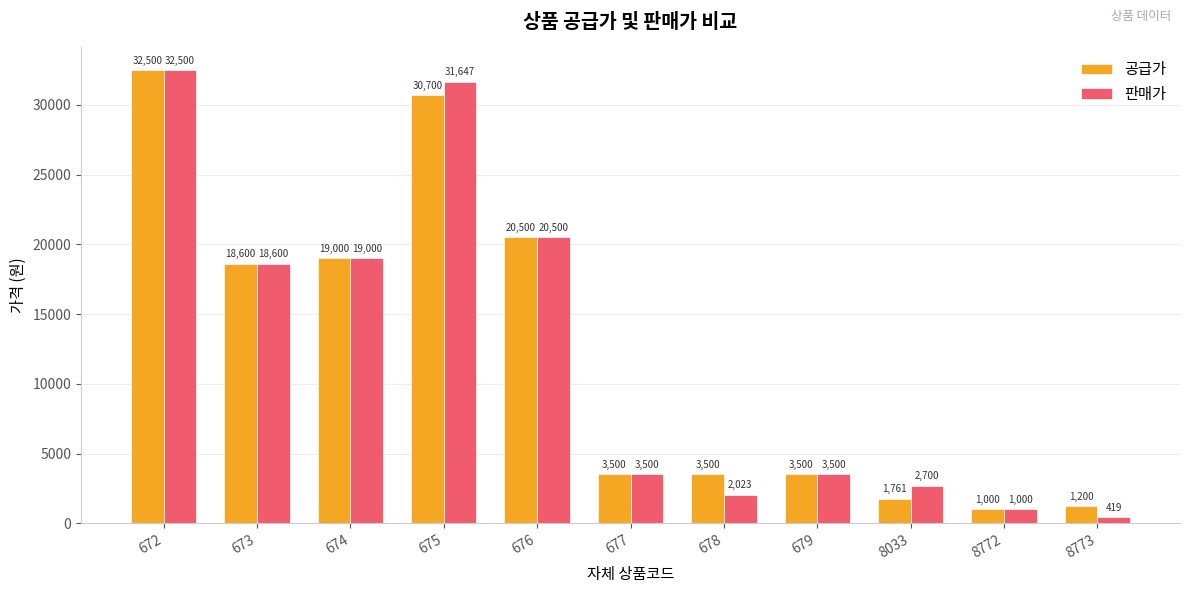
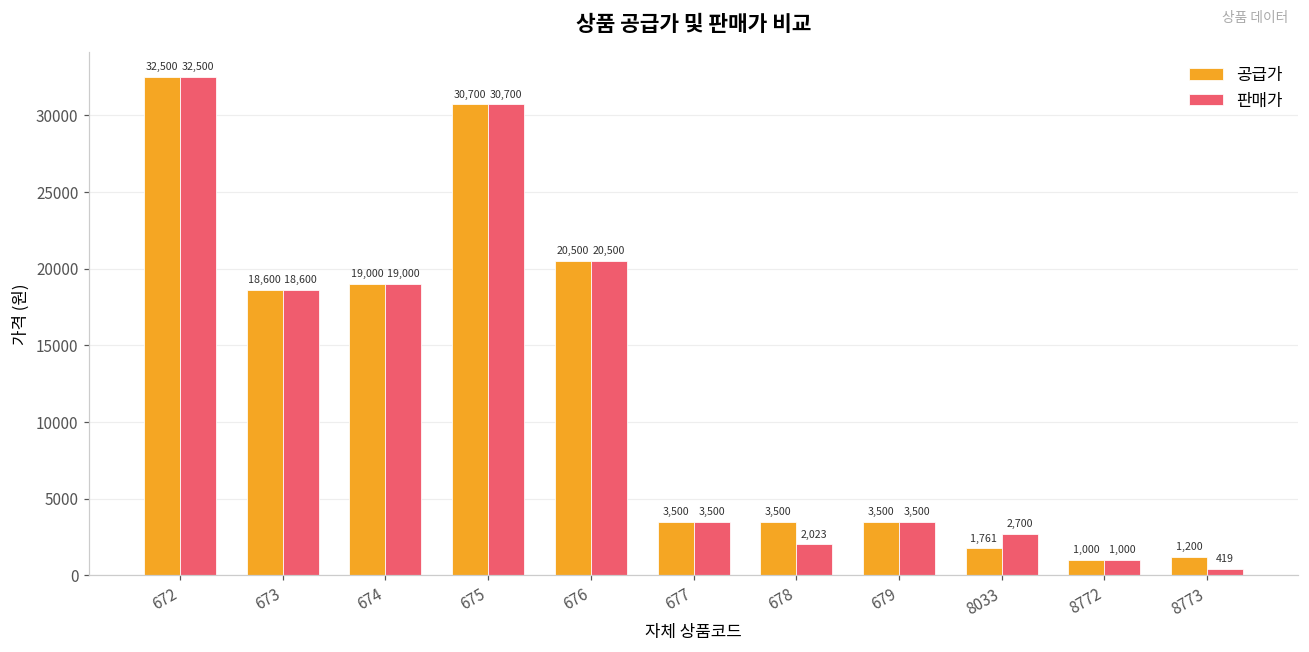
판매가, 675: 31,647 -> 30,700
